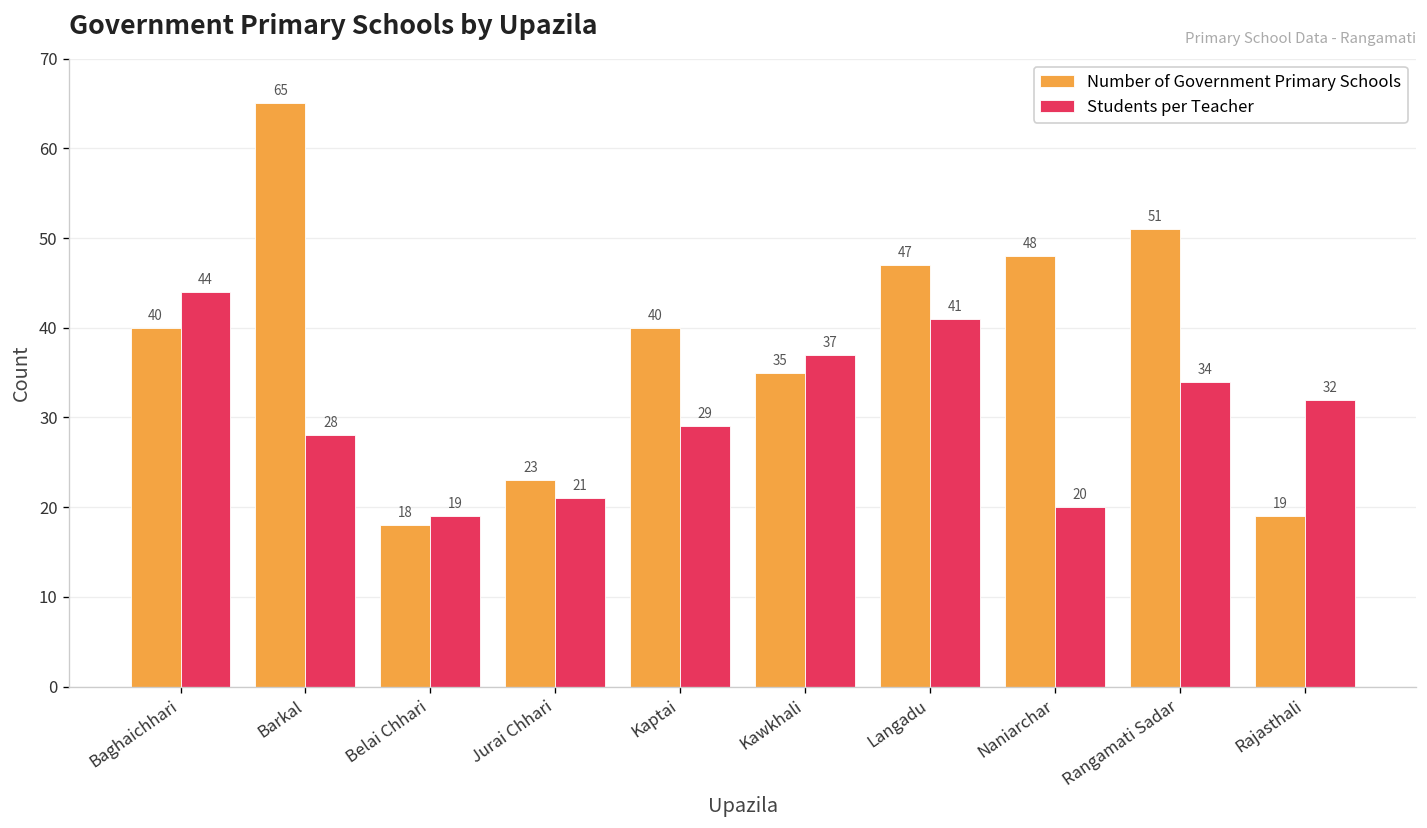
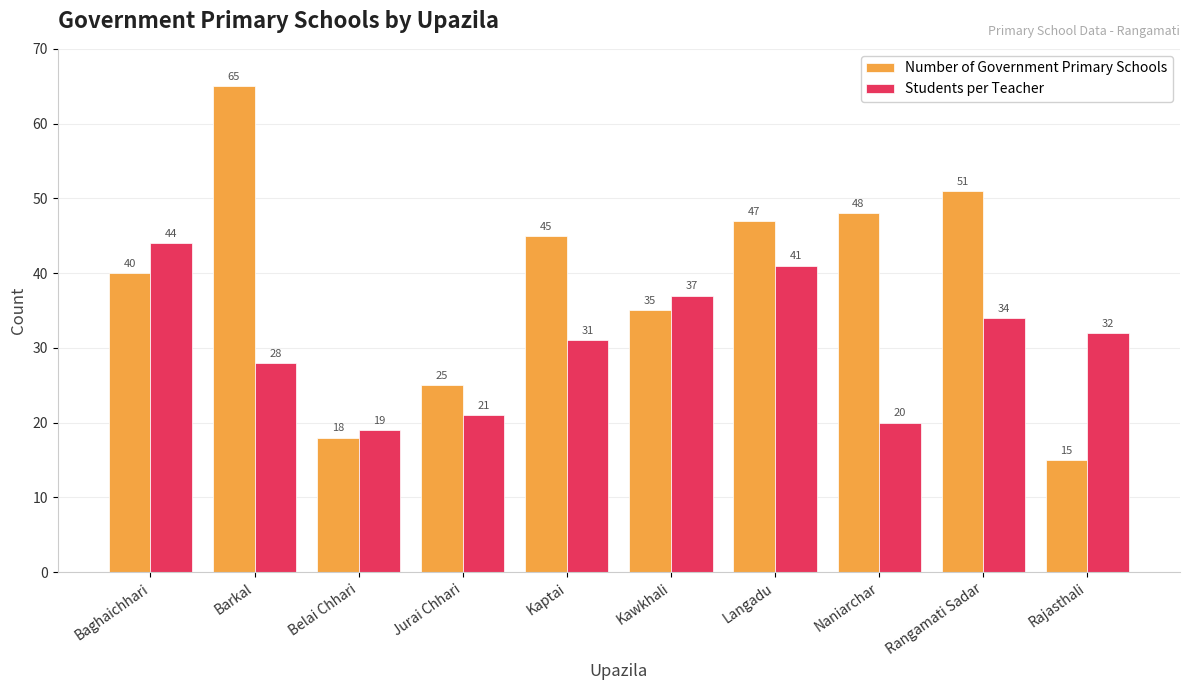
Number of Government Primary Schools, Jurai Chhari: 23 -> 25
Number of Government Primary Schools, Kaptai: 40 -> 45
Students per Teacher, Kaptai: 29 -> 31
Number of Government Primary Schools, Rajasthali: 19 -> 15
